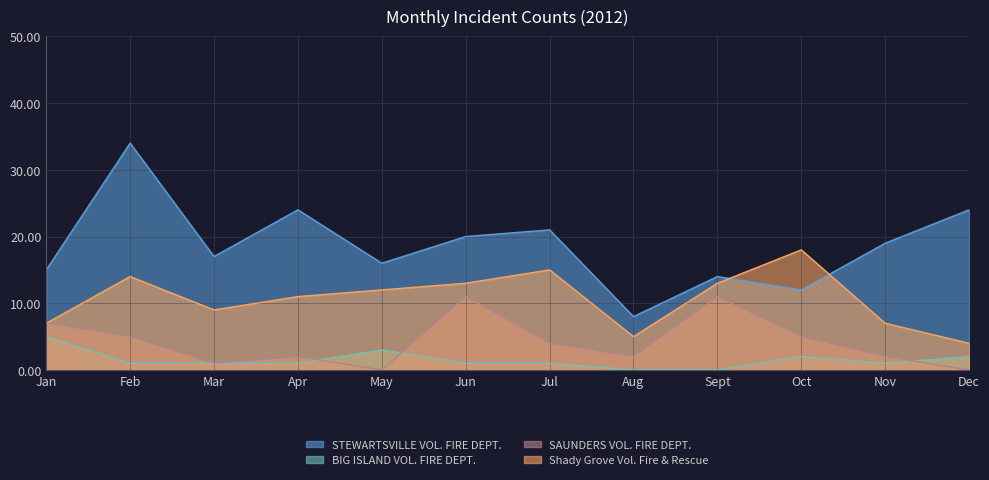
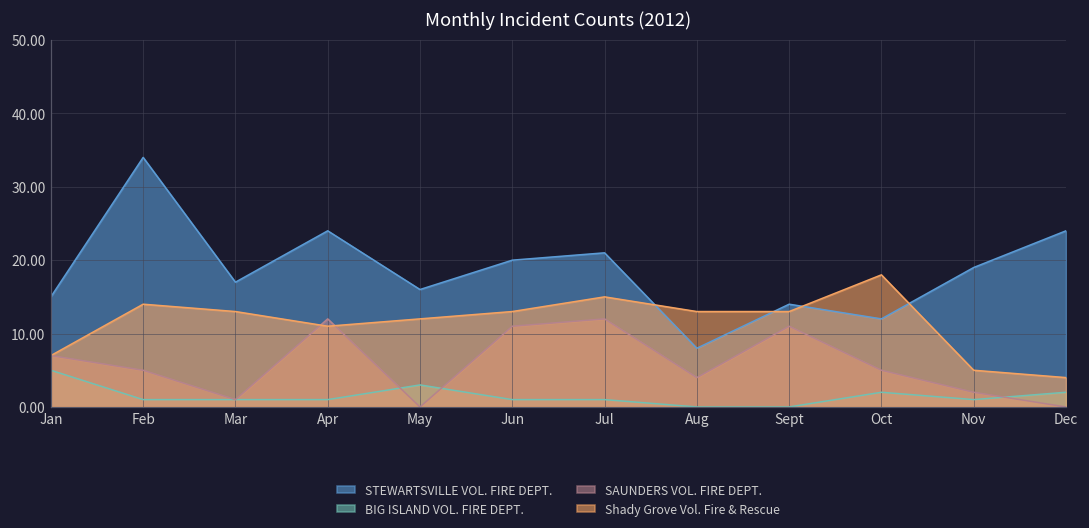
Shady Grove Vol. Fire & Rescue, Mar: 9 -> 13
SAUNDERS VOL. FIRE DEPT., Apr: 2 -> 12
SAUNDERS VOL. FIRE DEPT., Jul: 4 -> 12
SAUNDERS VOL. FIRE DEPT., Aug: 2 -> 4
Shady Grove Vol. Fire & Rescue, Aug: 5 -> 13
Shady Grove Vol. Fire & Rescue, Nov: 7 -> 5
